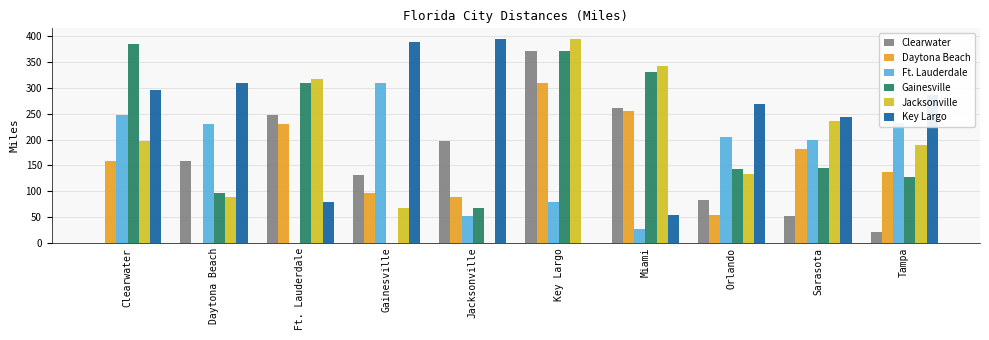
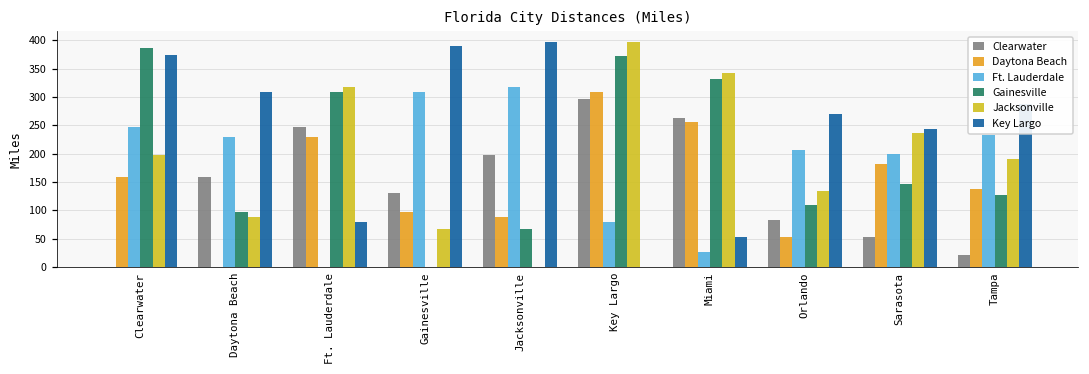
Key Largo, Clearwater: 300 -> 370
Ft. Lauderdale, Jacksonville: 50 -> 320
Clearwater, Key Largo: 370 -> 300
Gainesville, Orlando: 140 -> 110
